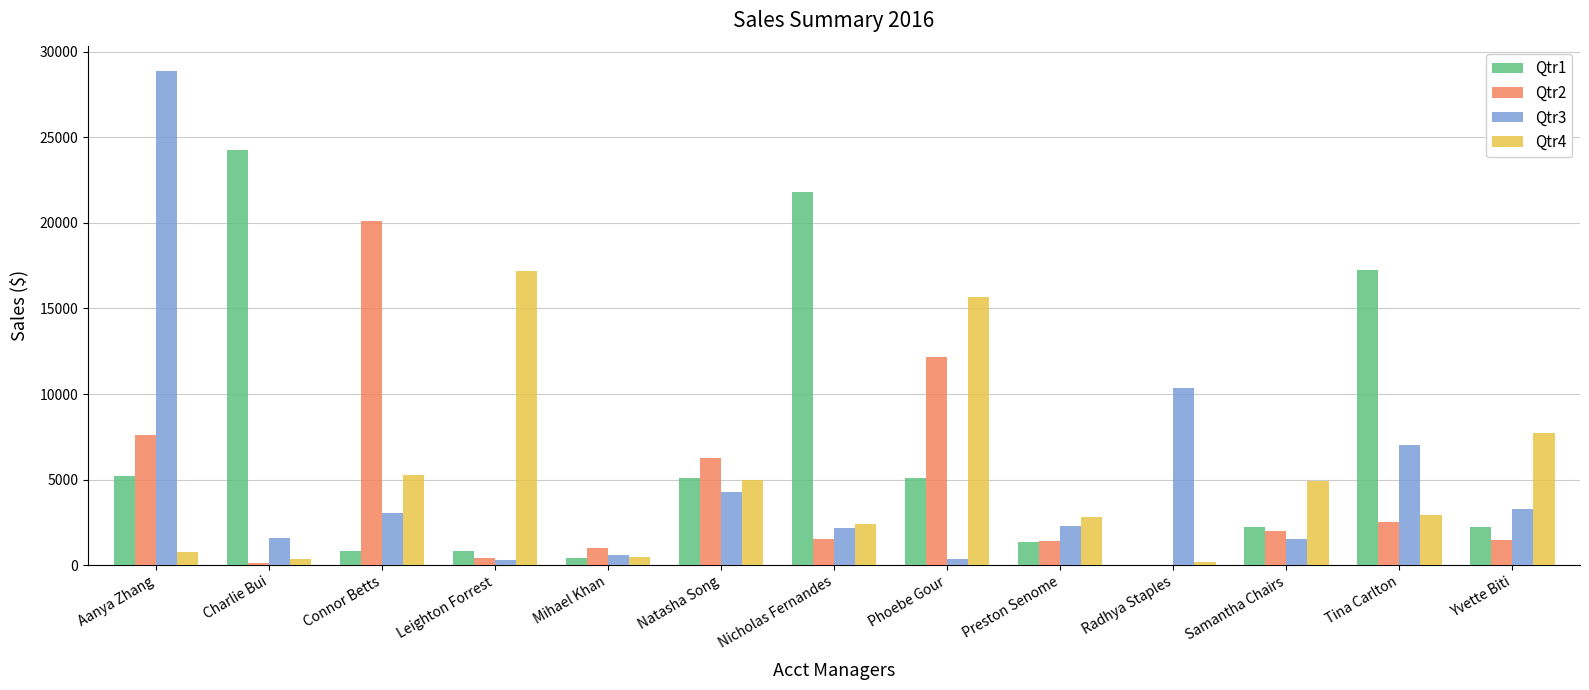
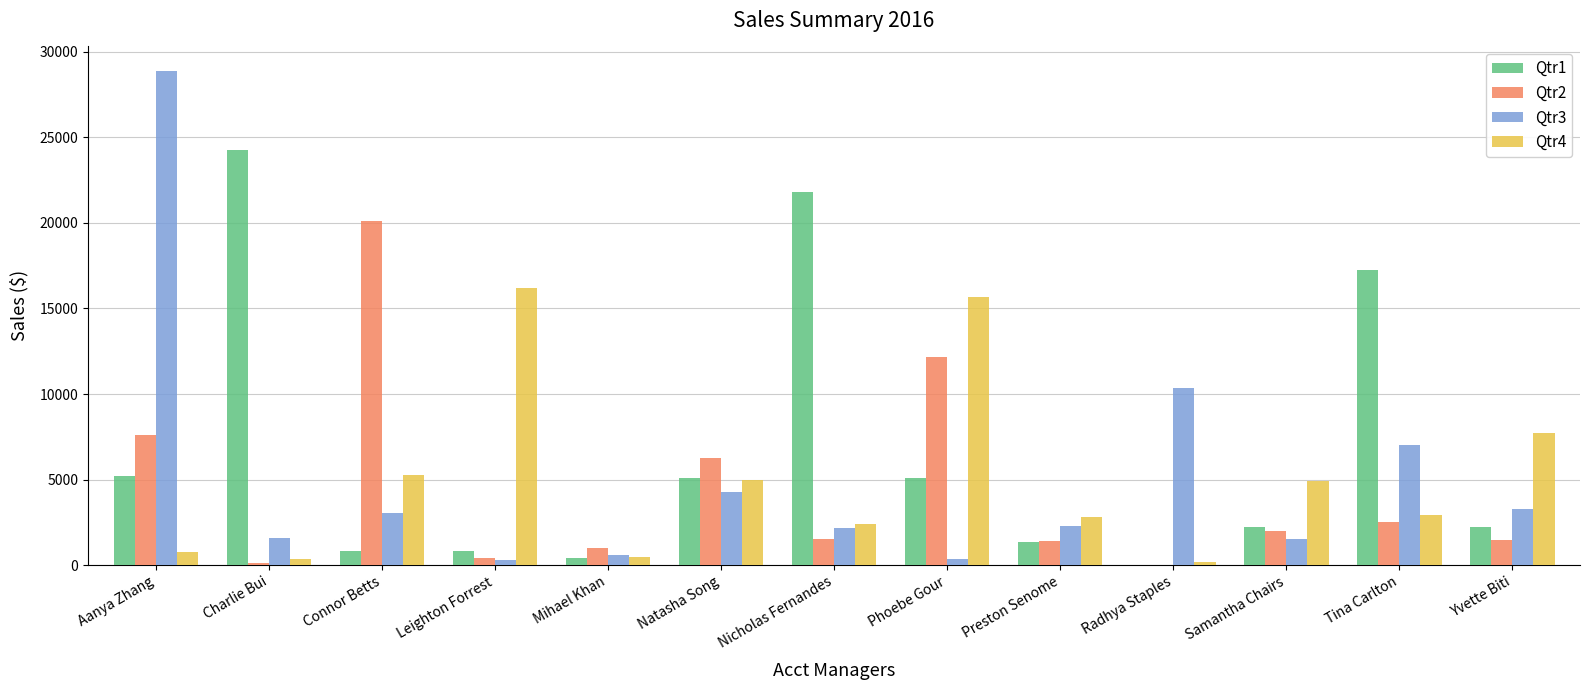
Qtr4, Leighton Forrest: 17200 -> 16200
